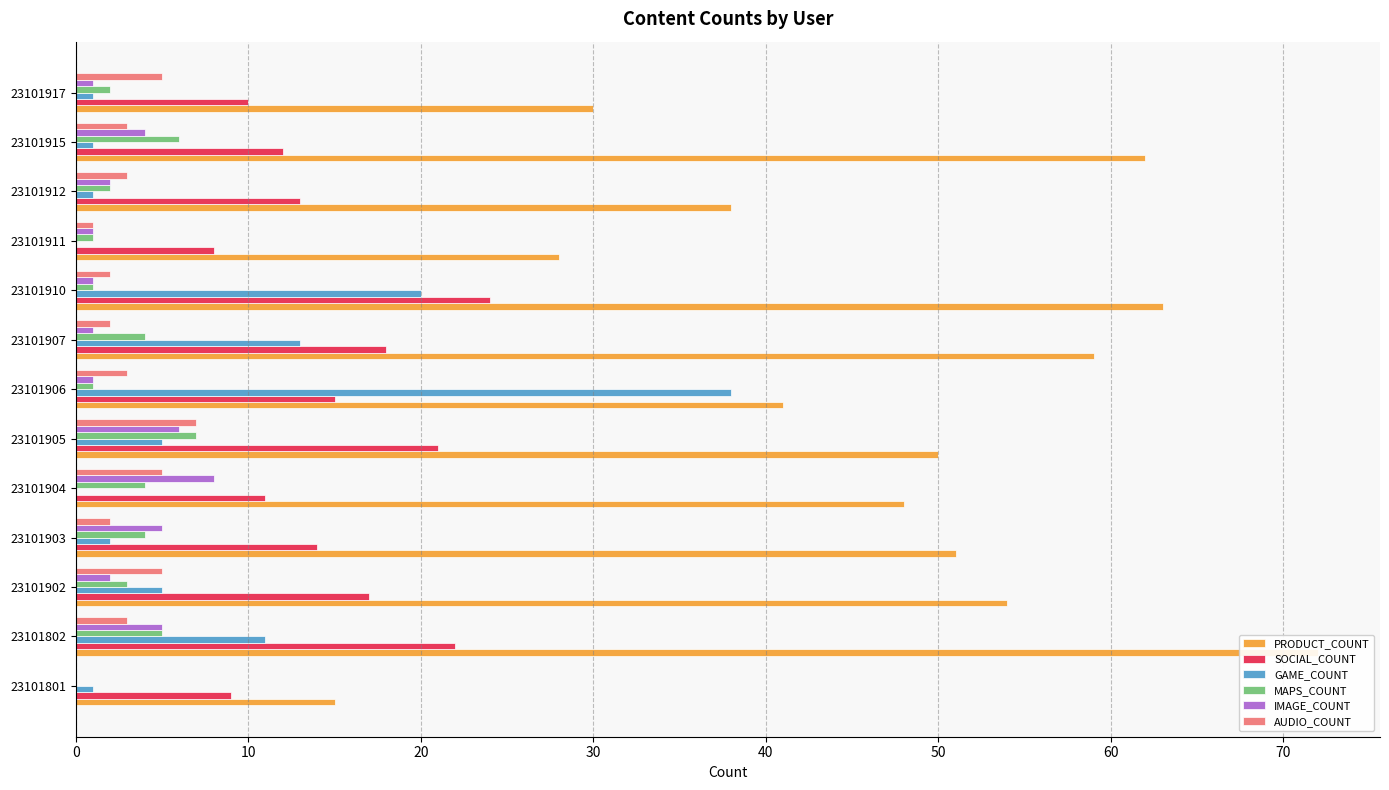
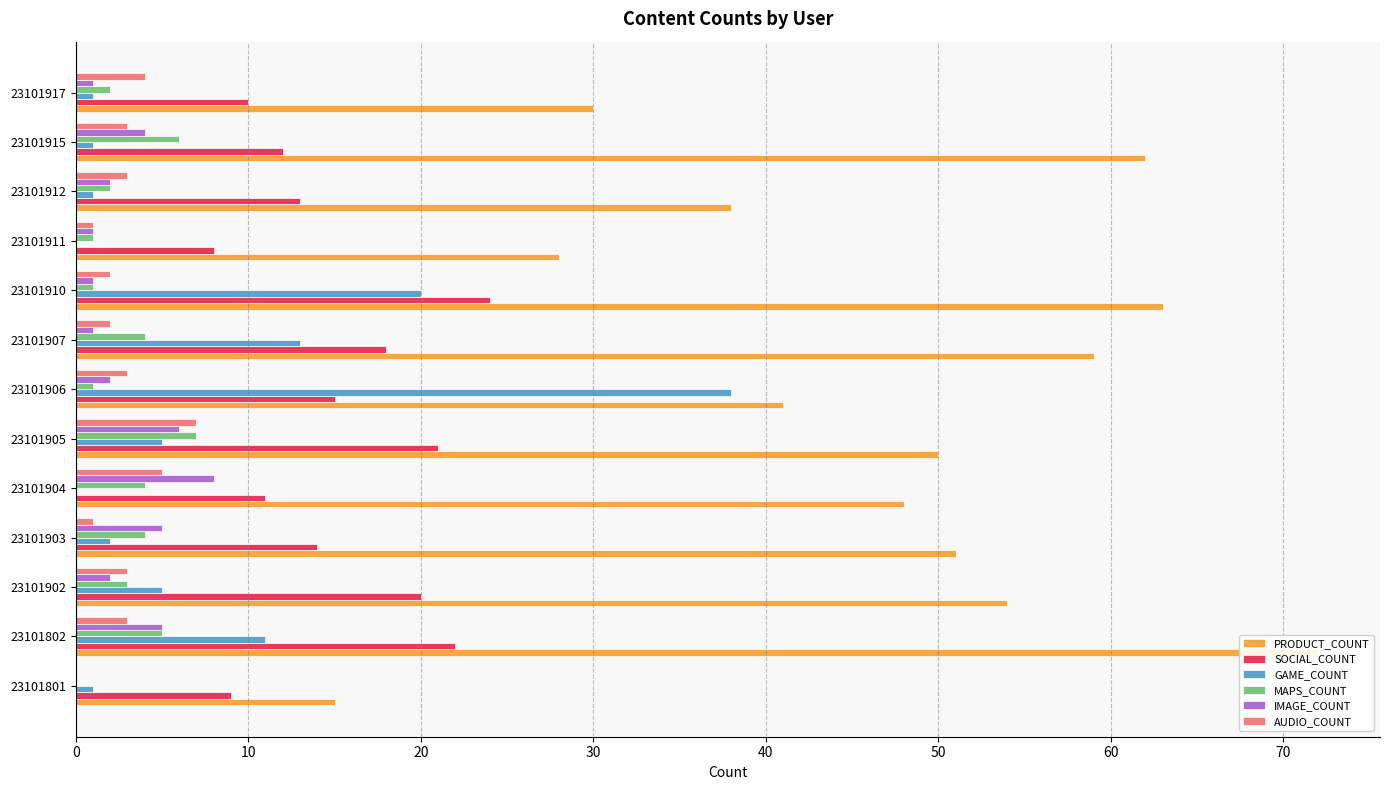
AUDIO_COUNT, 23101917: 5 -> 4
IMAGE_COUNT, 23101906: 1 -> 2
AUDIO_COUNT, 23101903: 2 -> 1
AUDIO_COUNT, 23101902: 5 -> 3
SOCIAL_COUNT, 23101902: 17 -> 20
